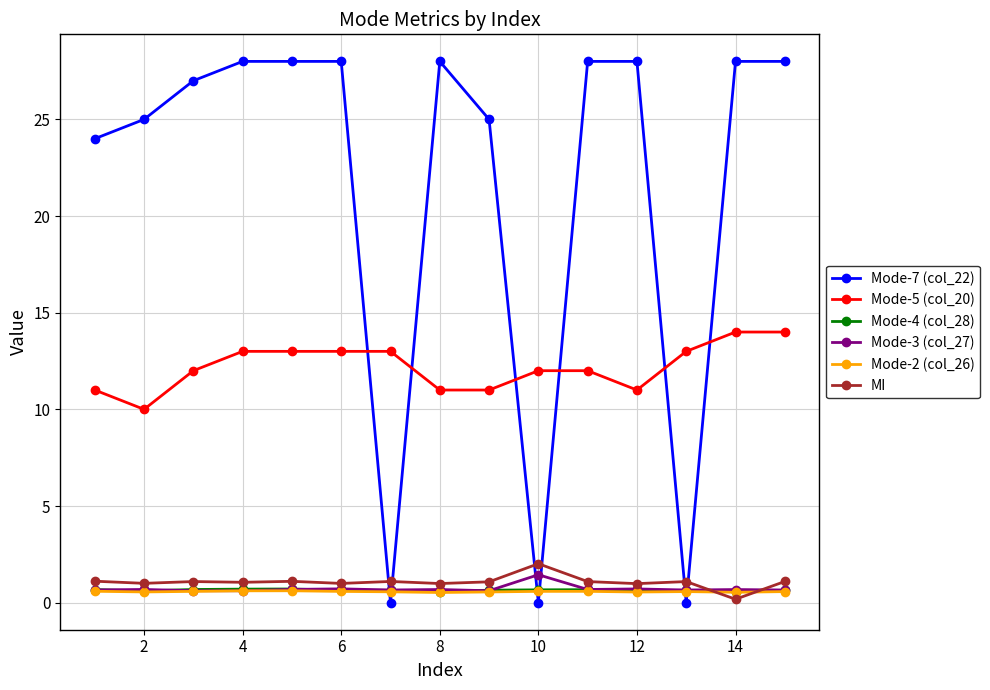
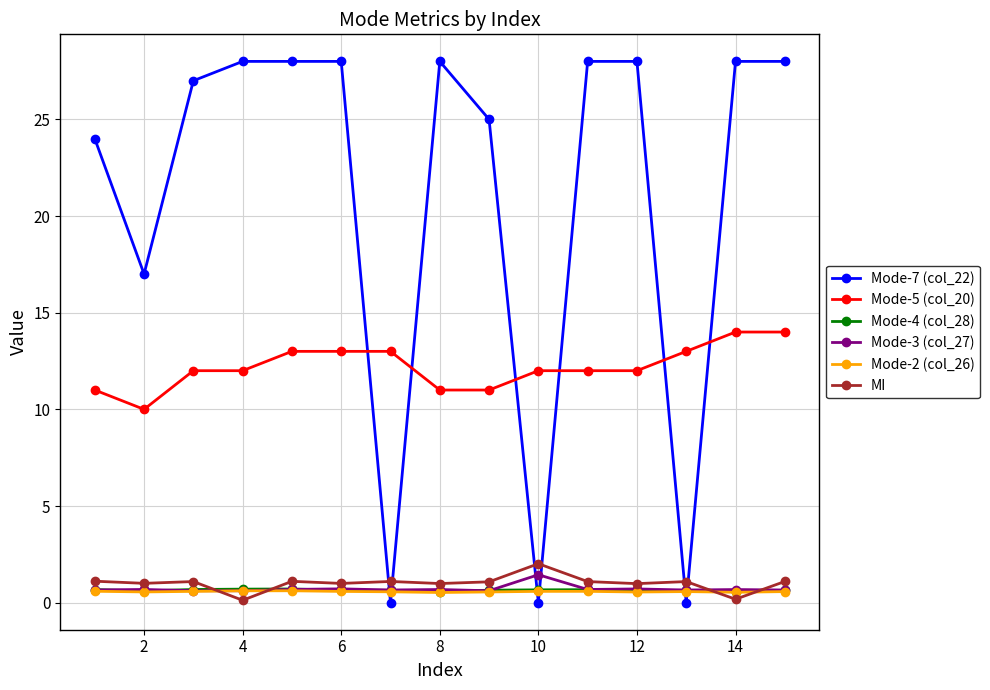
Mode-7 (col_22), 2: 25 -> 17
Mode-5 (col_20), 4: 13 -> 12
MI, 4: 1.1 -> 0.1
Mode-5 (col_20), 12: 11 -> 12
